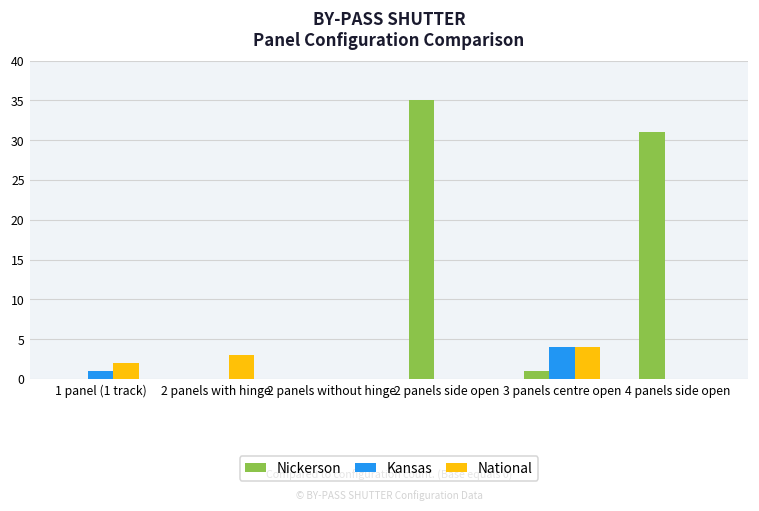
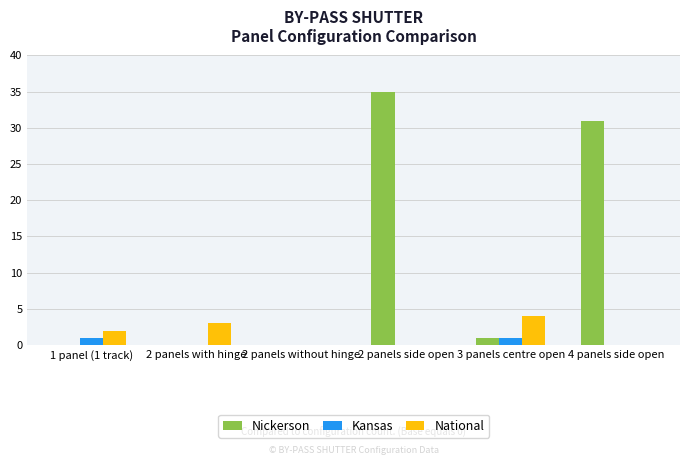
Kansas, 3 panels centre open: 4 -> 1
